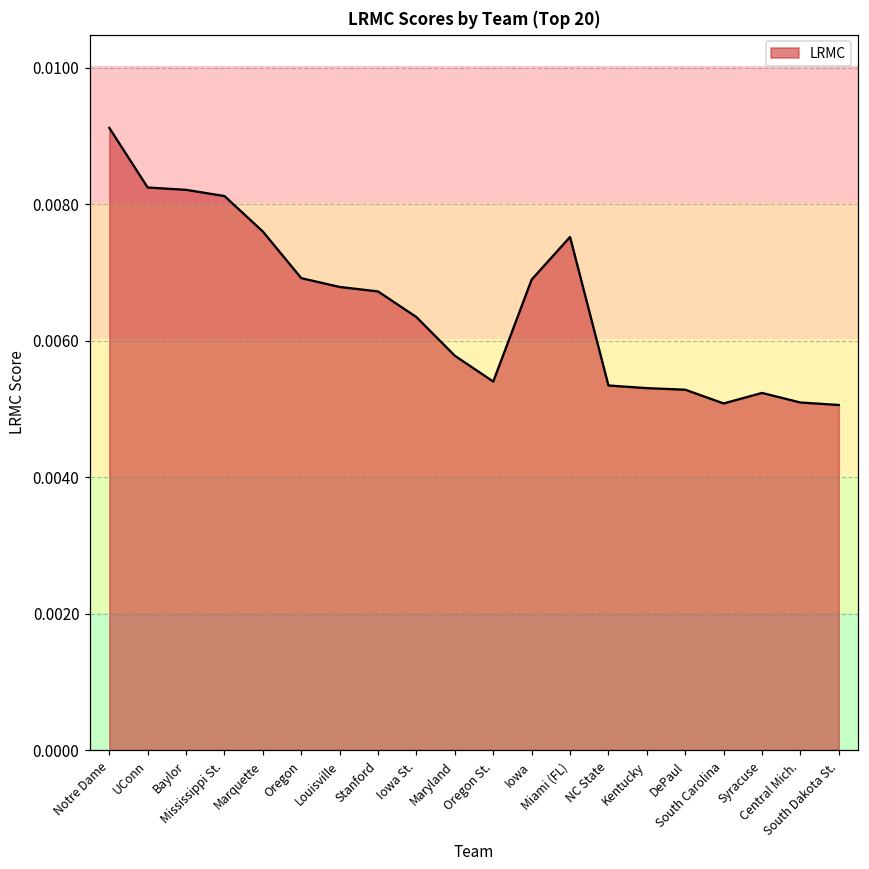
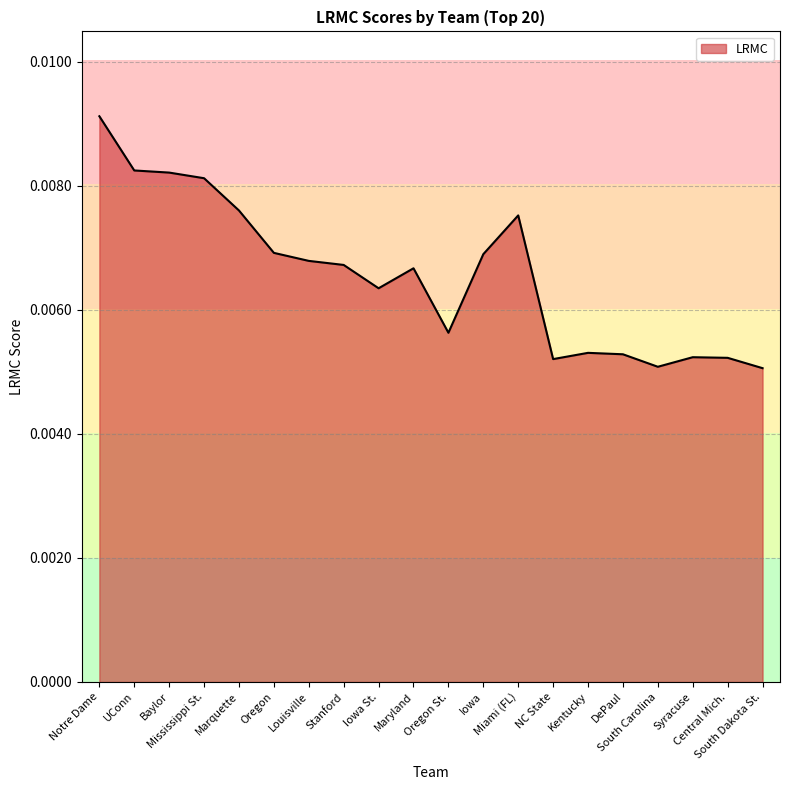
Maryland: 0.0058 -> 0.0067
Oregon St.: 0.0054 -> 0.0056
NC State: 0.0053 -> 0.0052
Central Mich.: 0.0051 -> 0.0052
